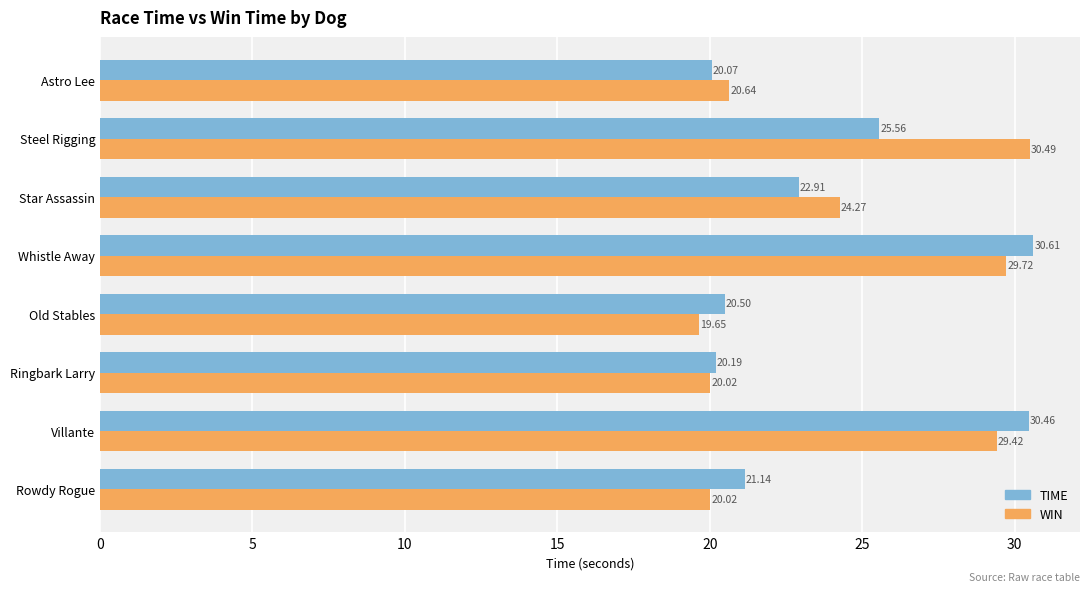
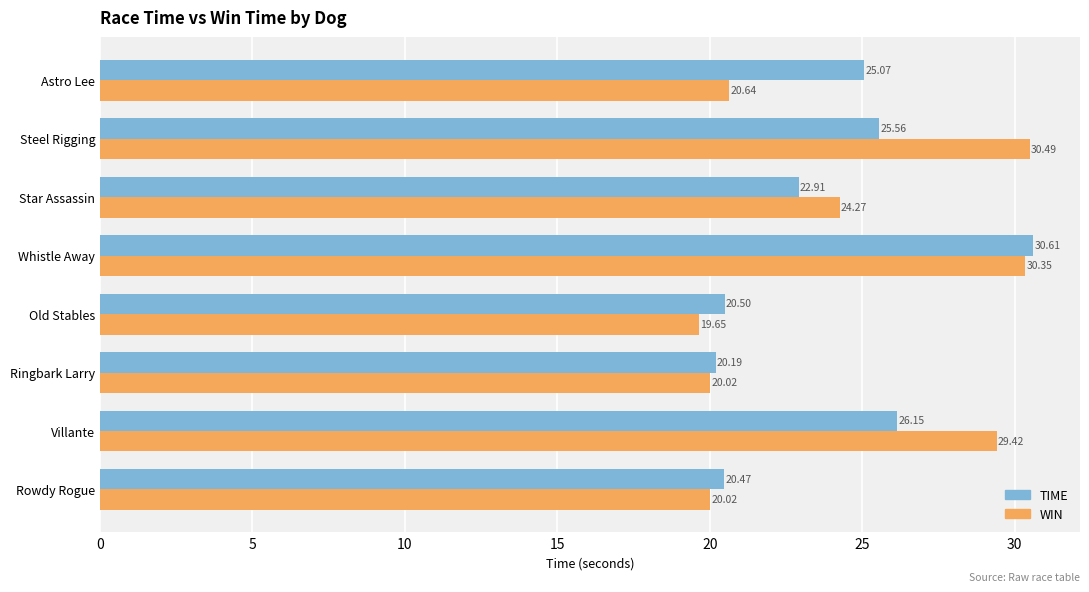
TIME, Astro Lee: 20.07 -> 25.07
WIN, Whistle Away: 29.72 -> 30.35
TIME, Villante: 30.46 -> 26.15
TIME, Rowdy Rogue: 21.14 -> 20.47
